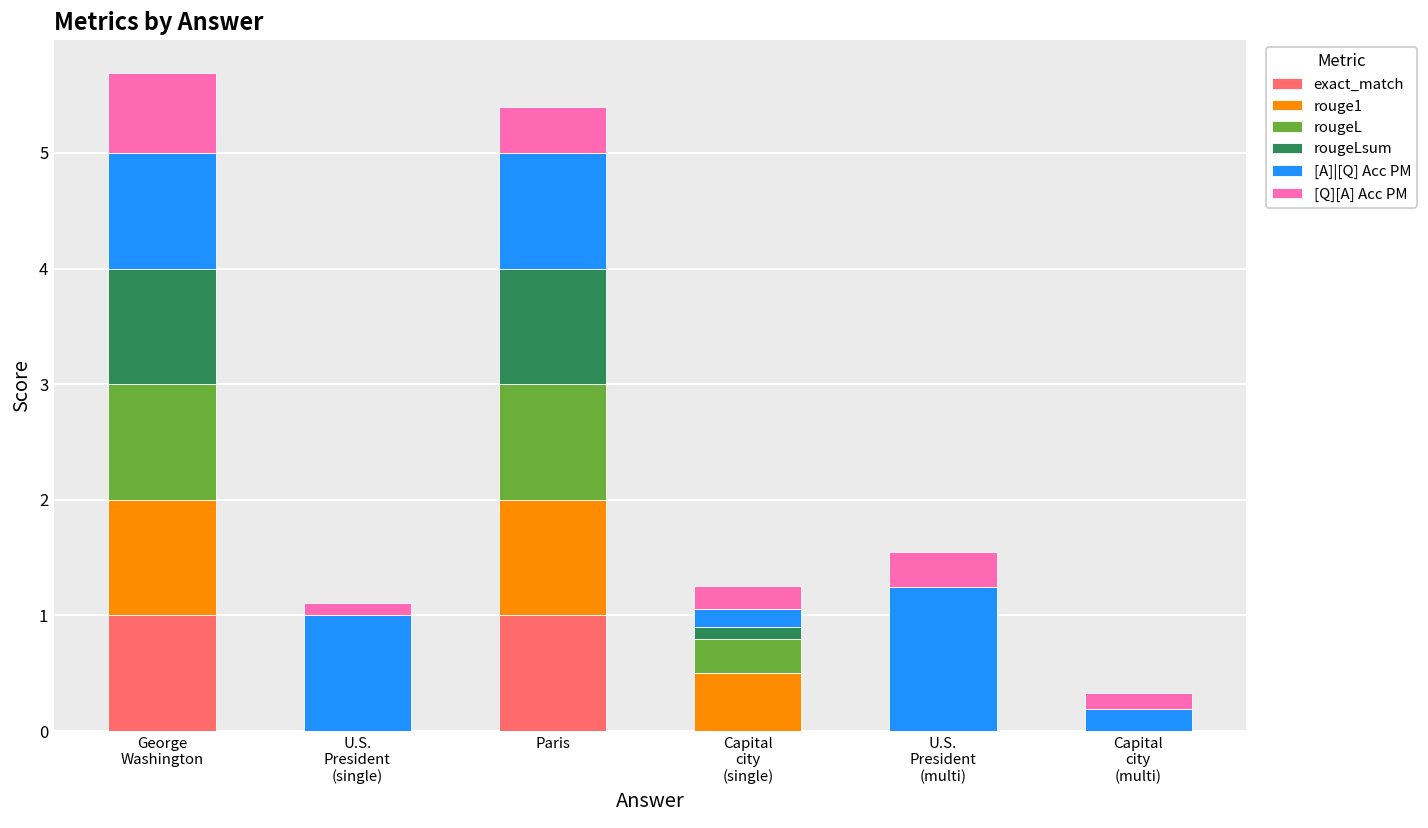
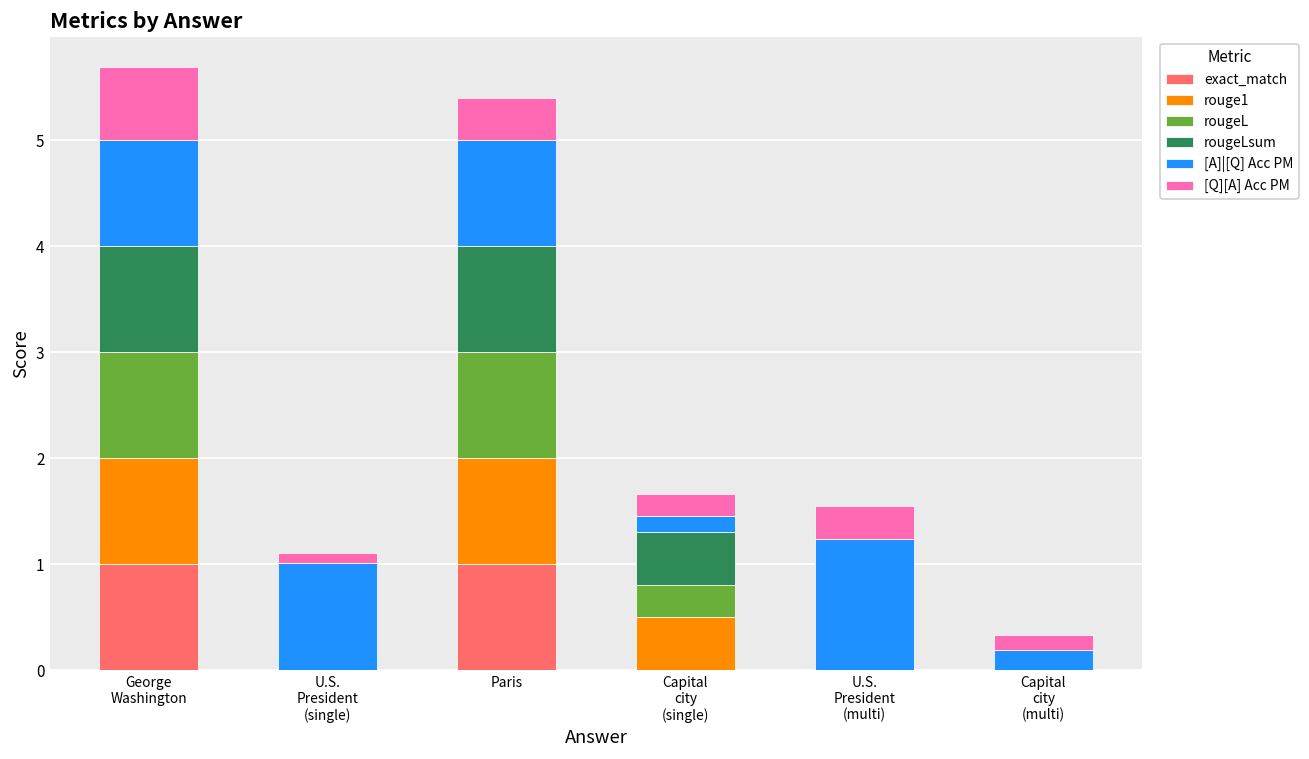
rougeLsum, Capital city (single): 0.1 -> 0.5
